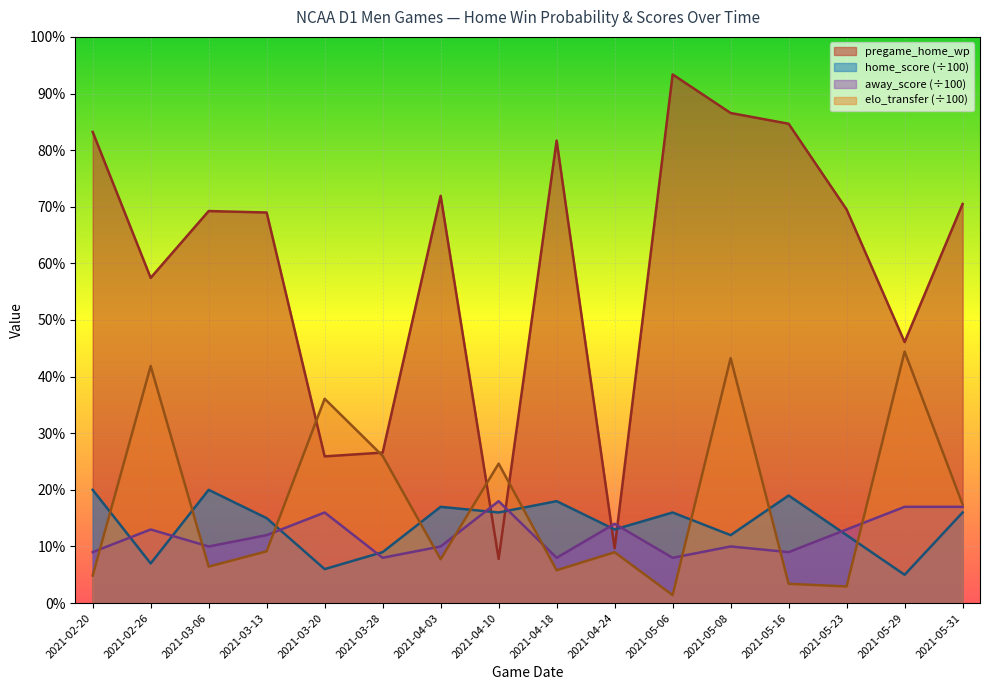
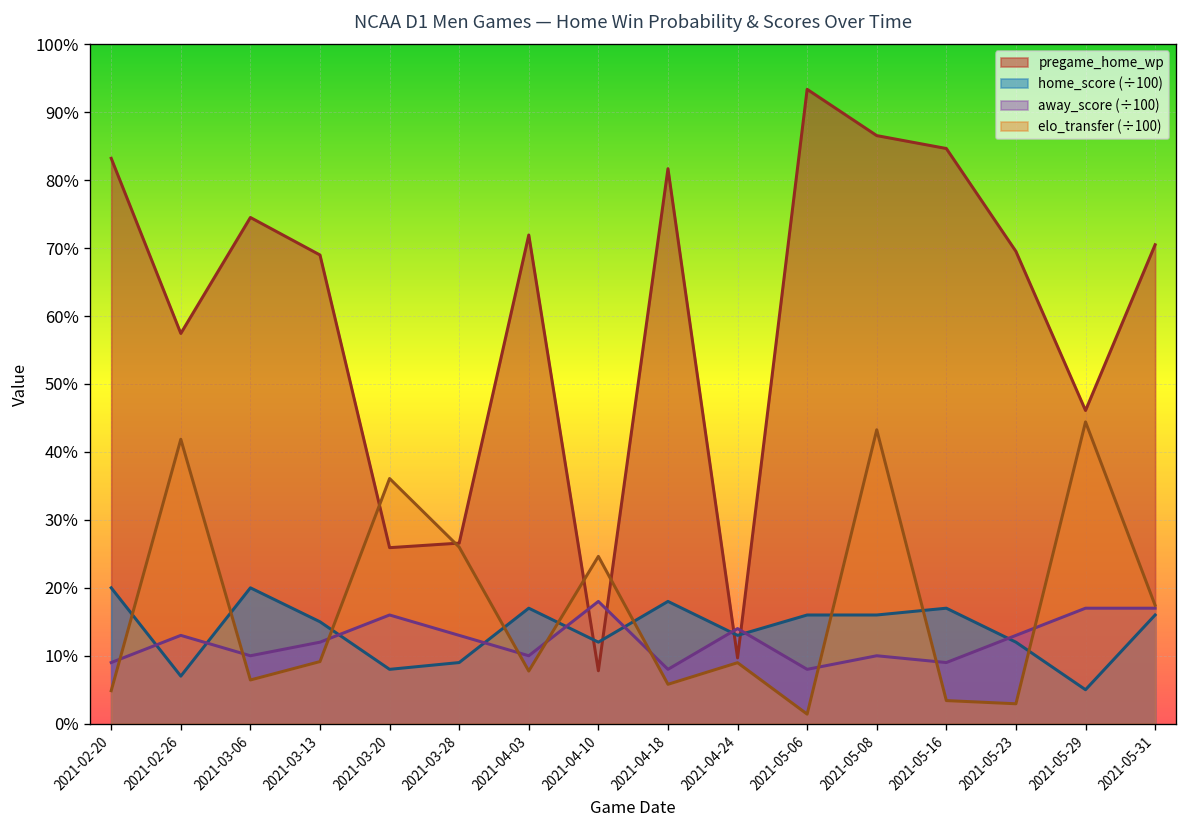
pregame_home_wp, 2021-03-06: 69% -> 75%
home_score (÷100), 2021-03-20: 6% -> 8%
away_score (÷100), 2021-03-28: 8% -> 13%
home_score (÷100), 2021-04-10: 16% -> 12%
home_score (÷100), 2021-05-08: 12% -> 16%
home_score (÷100), 2021-05-16: 19% -> 17%
